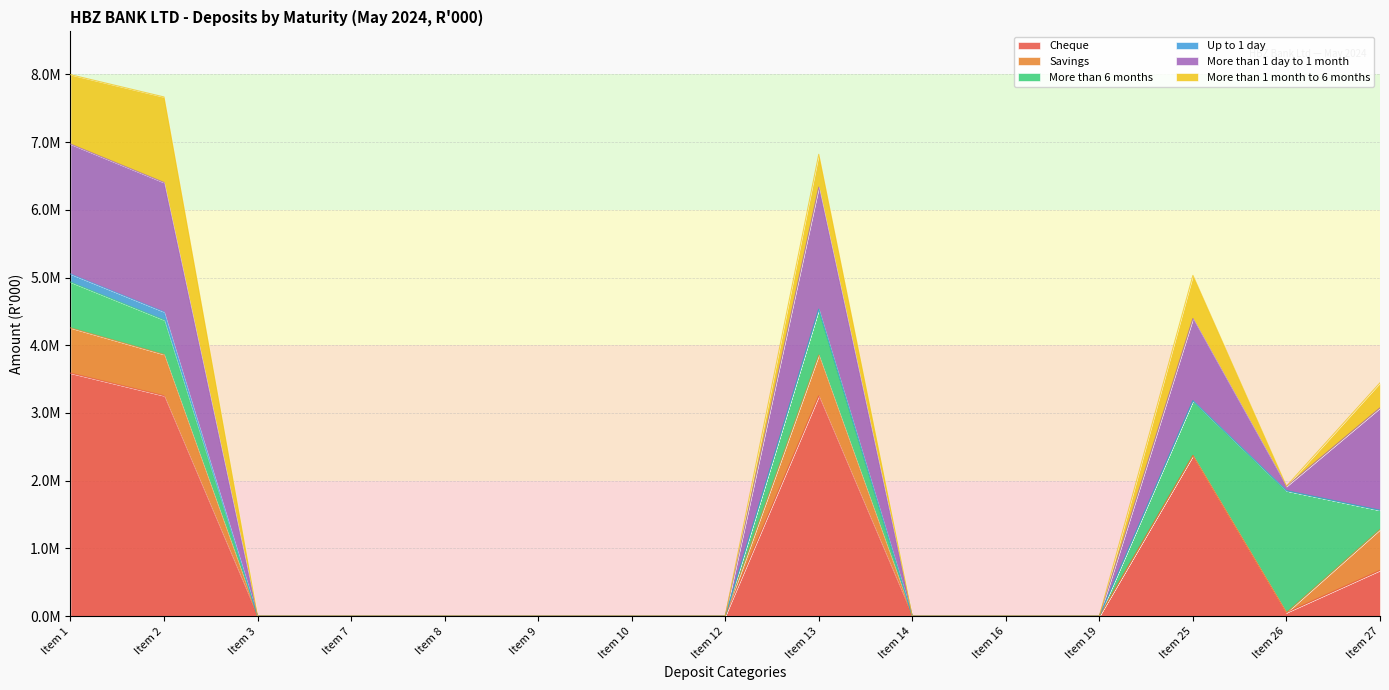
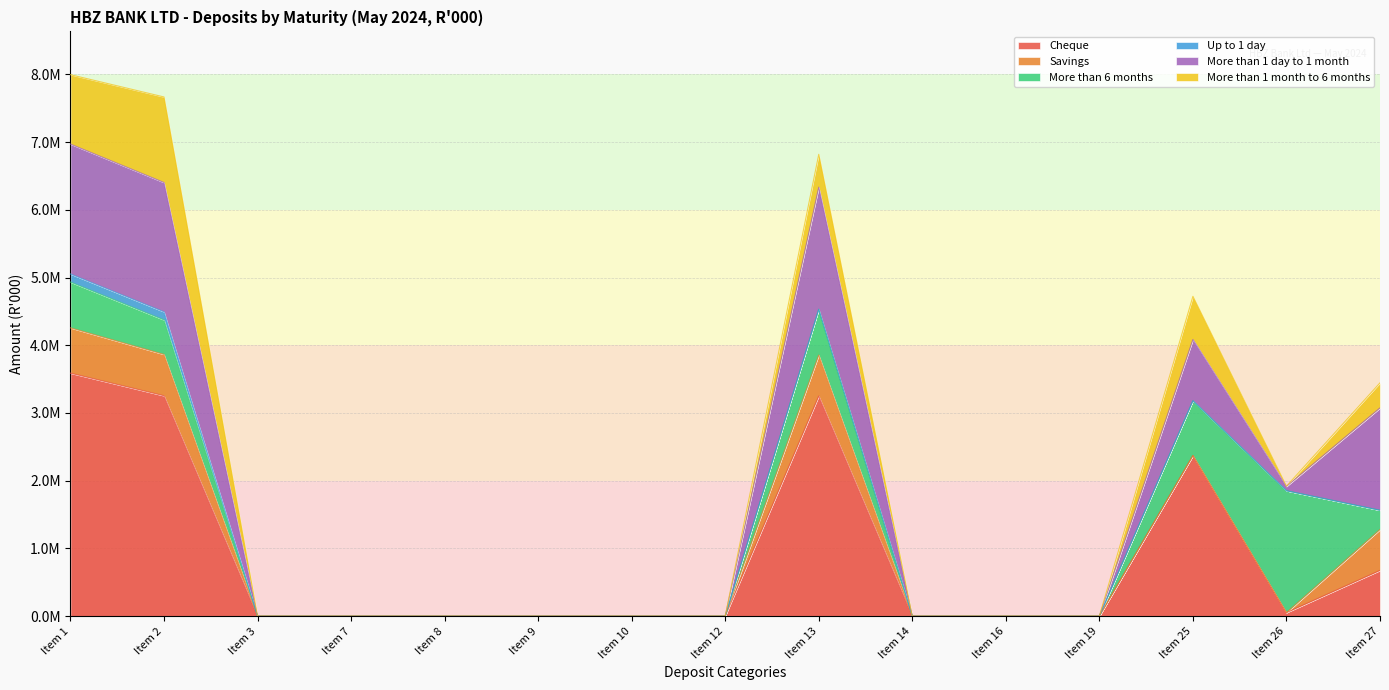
More than 1 day to 1 month, Item 25: 1200000 -> 900000
